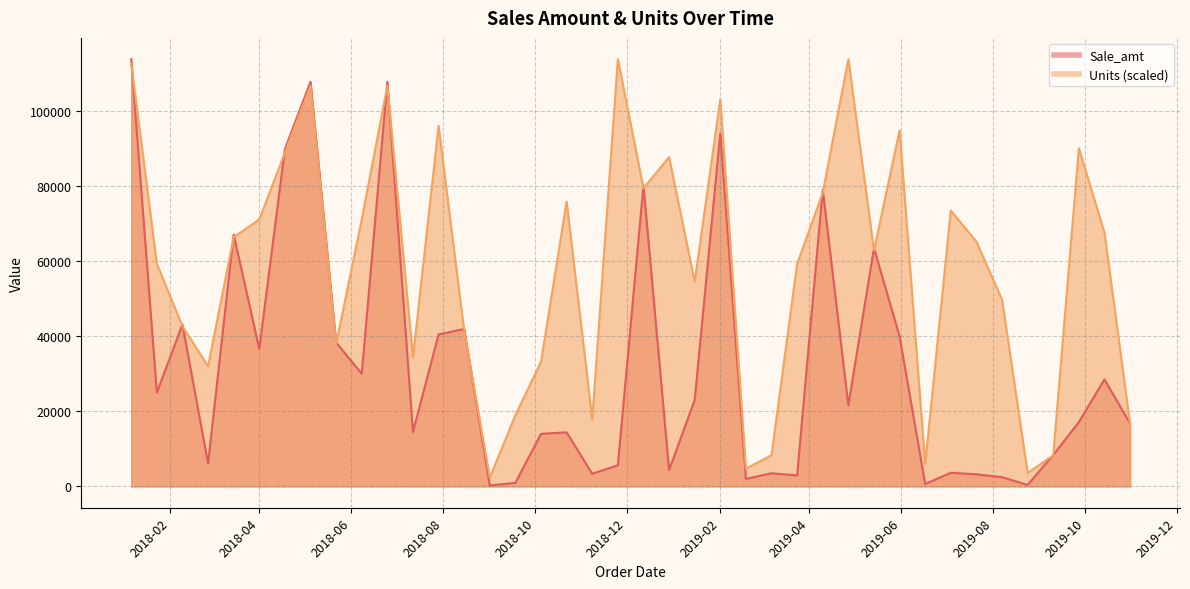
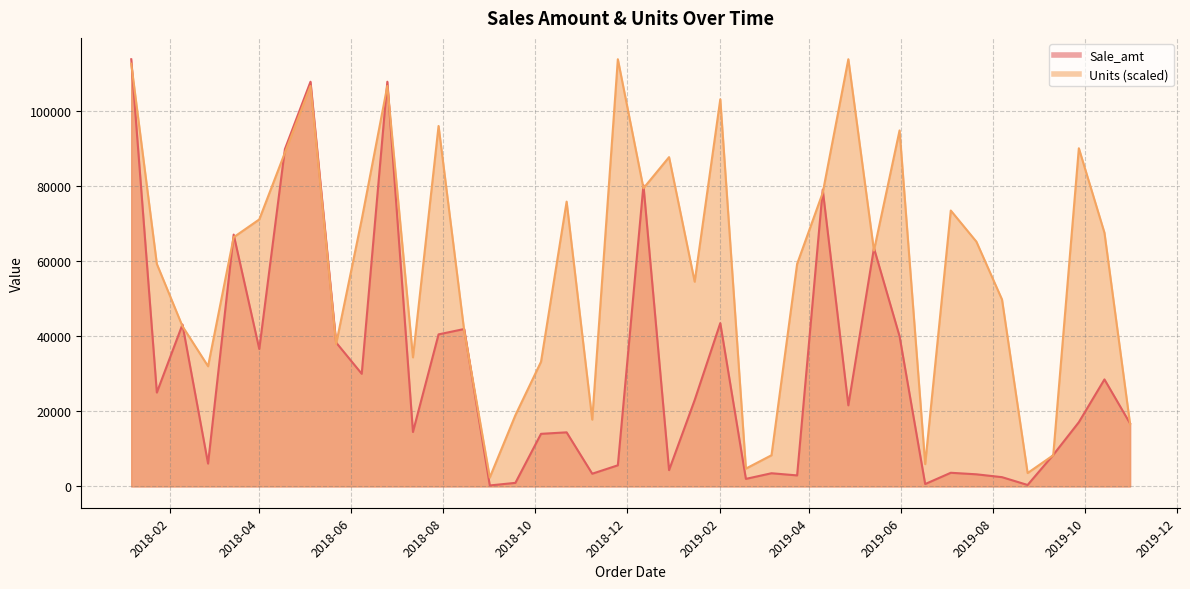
Sale_amt, 2019-02: 94000 -> 44000
